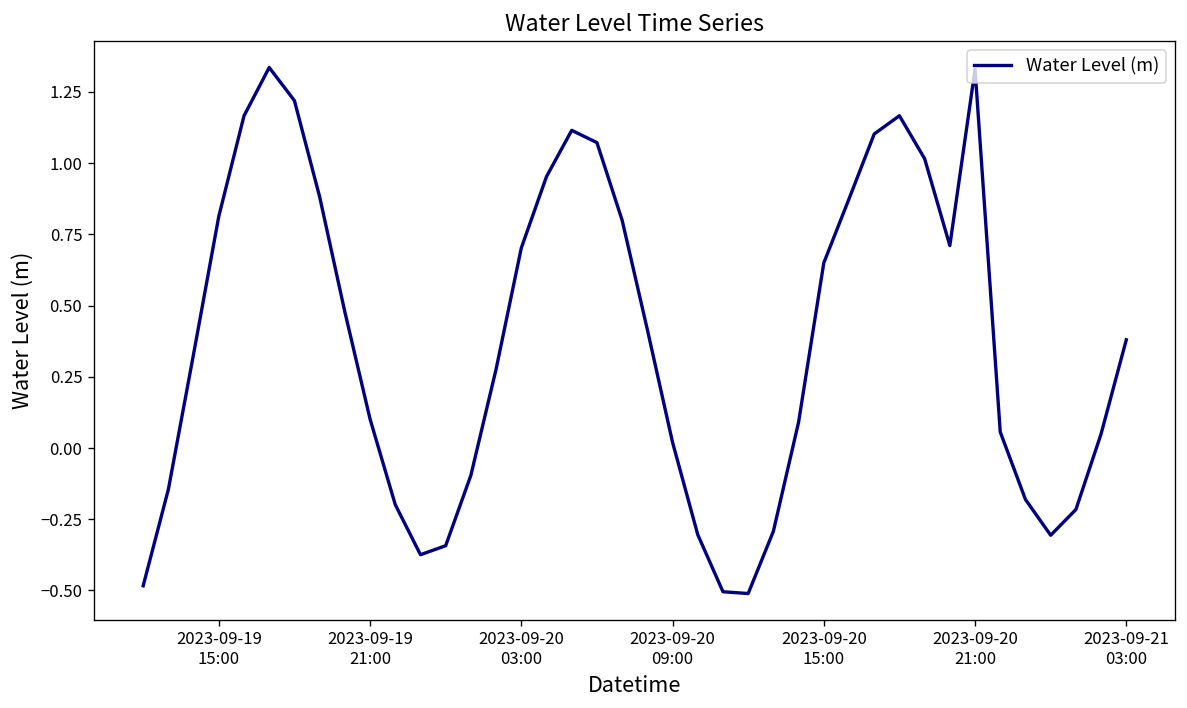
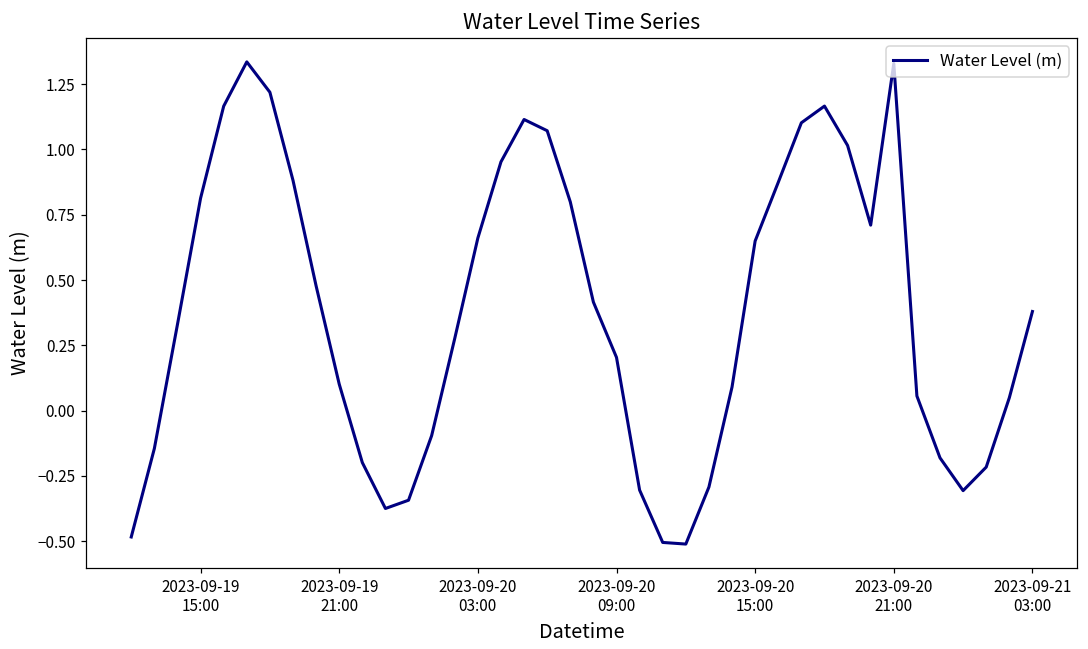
2023-09-20 03:00: 0.70 -> 0.66
2023-09-20 09:00: 0.02 -> 0.20
